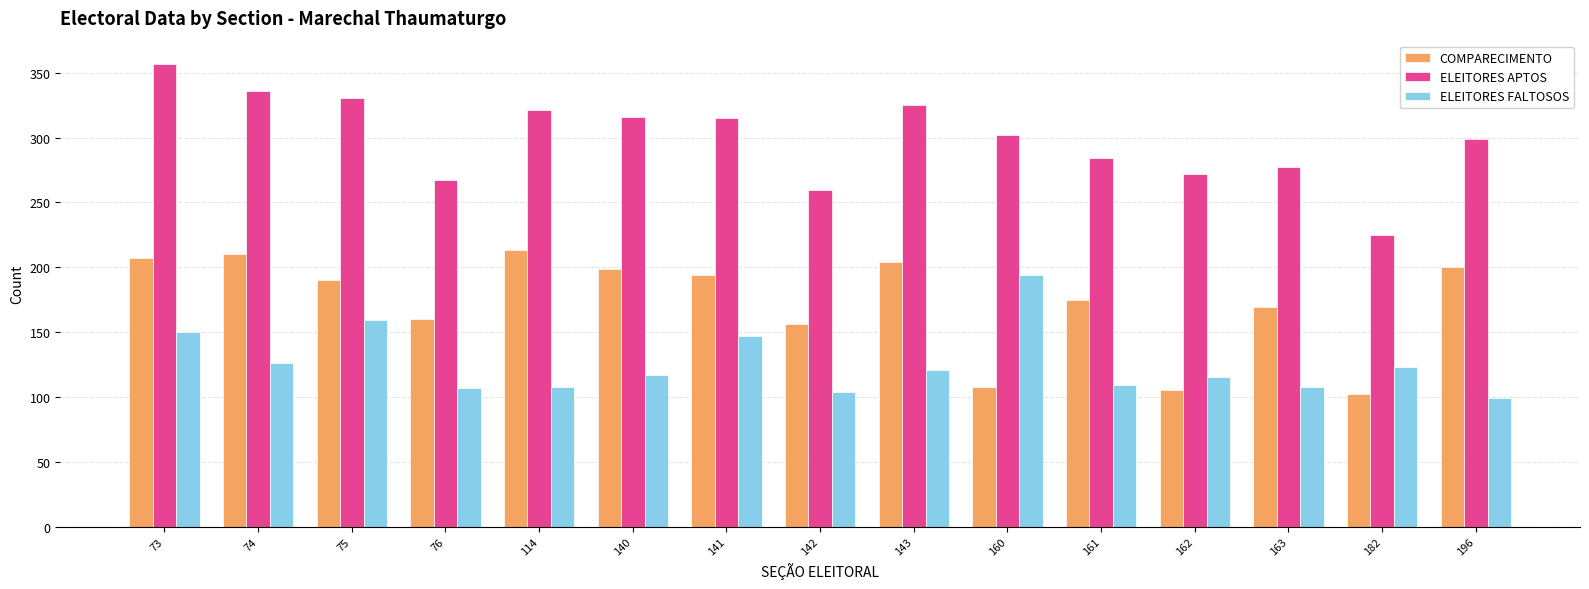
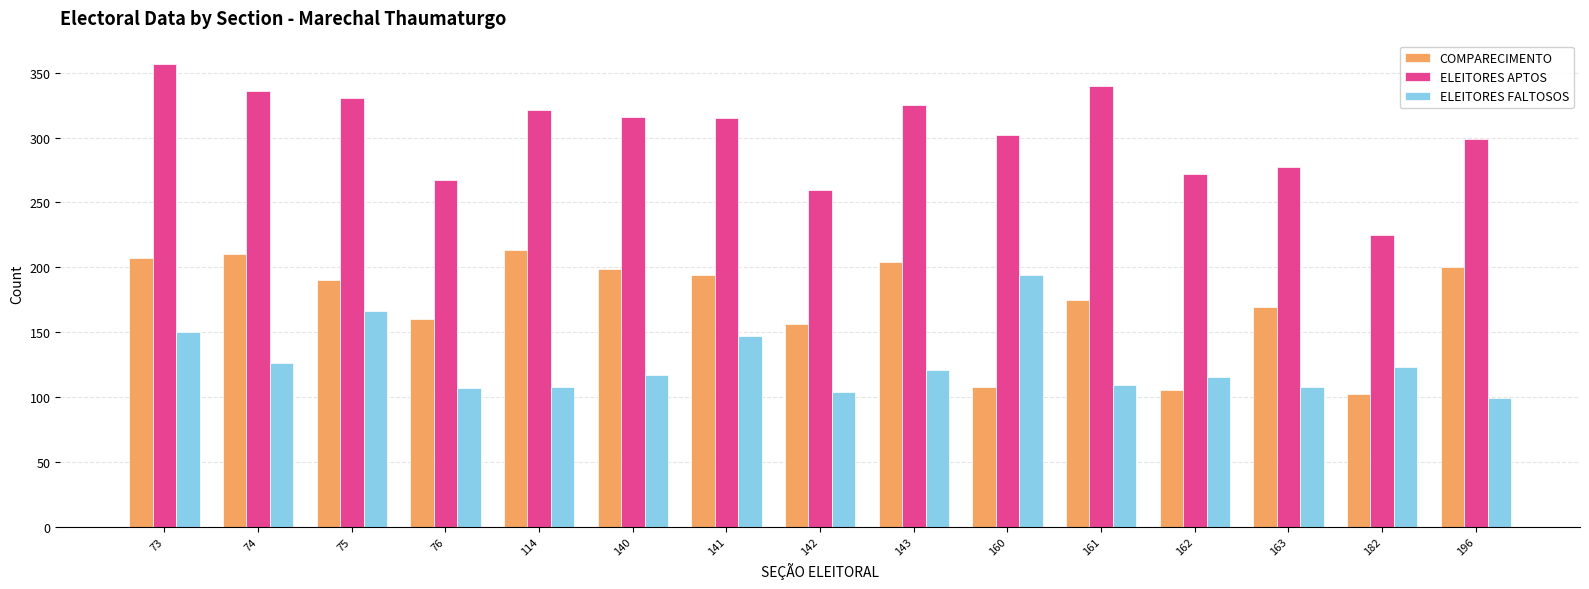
ELEITORES FALTOSOS, 75: 159 -> 166
ELEITORES APTOS, 161: 284 -> 340
